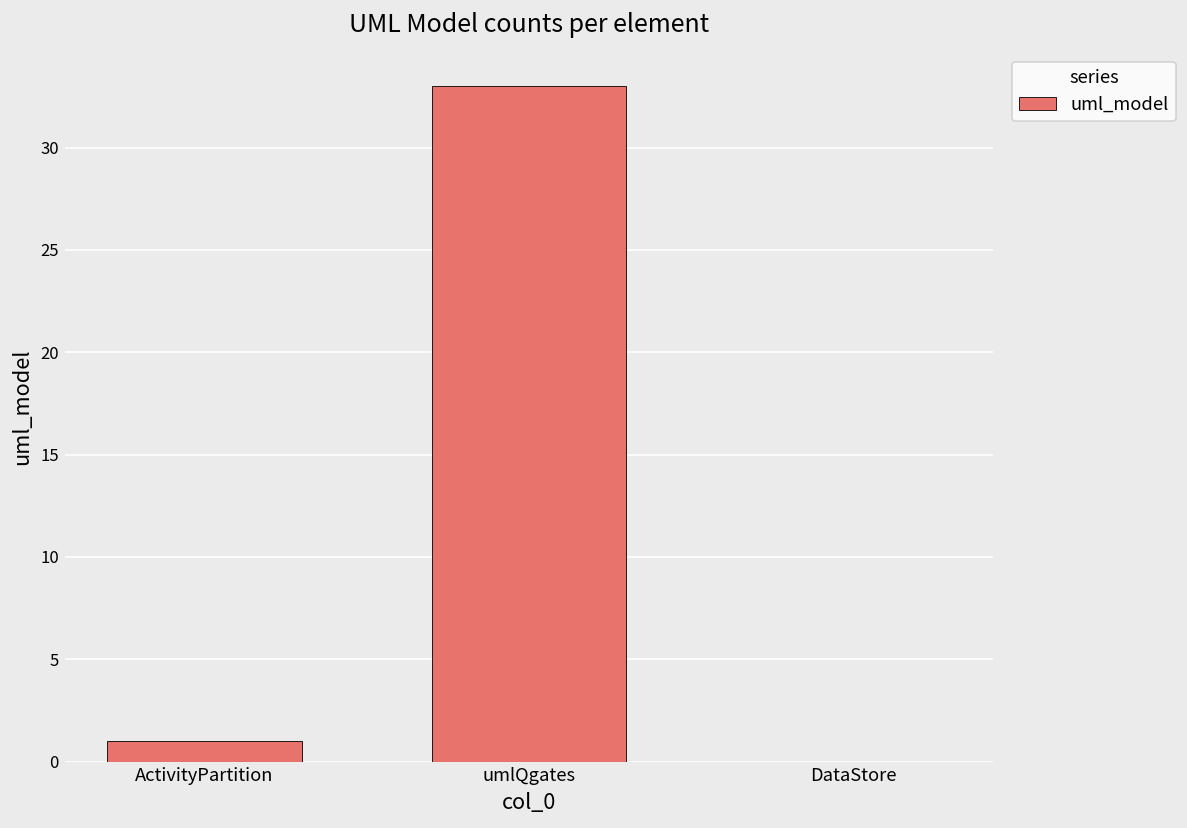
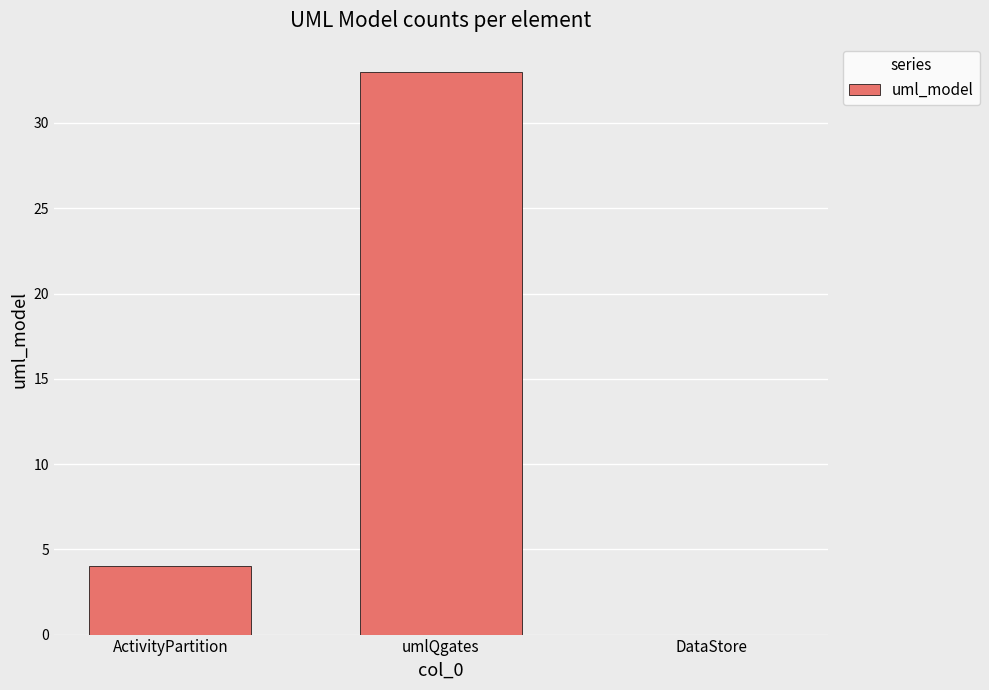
ActivityPartition: 1 -> 4
